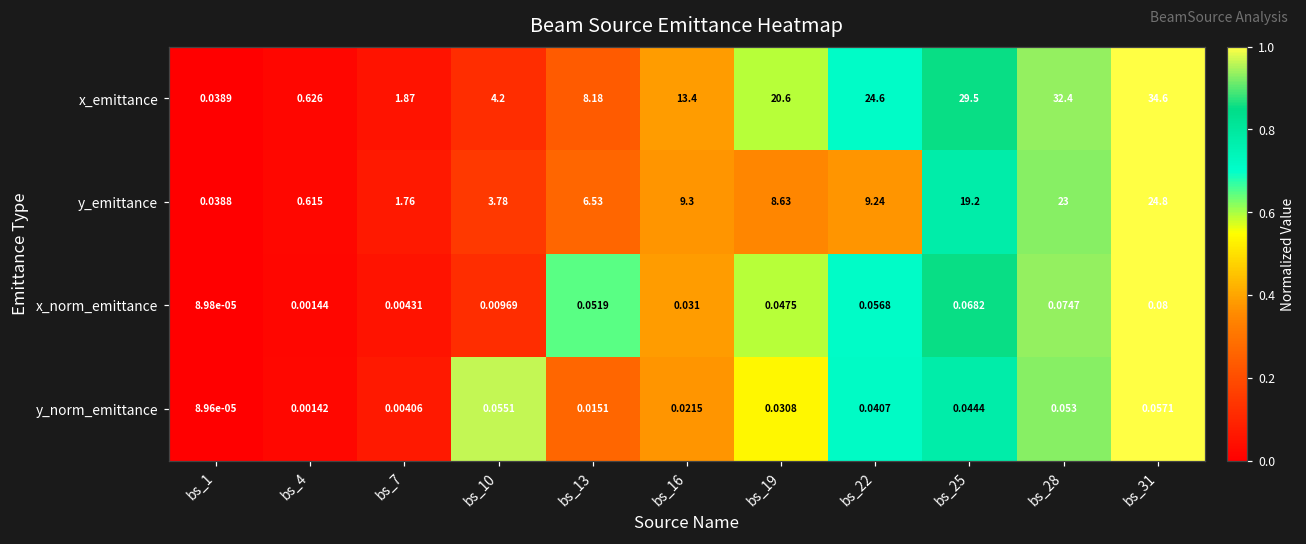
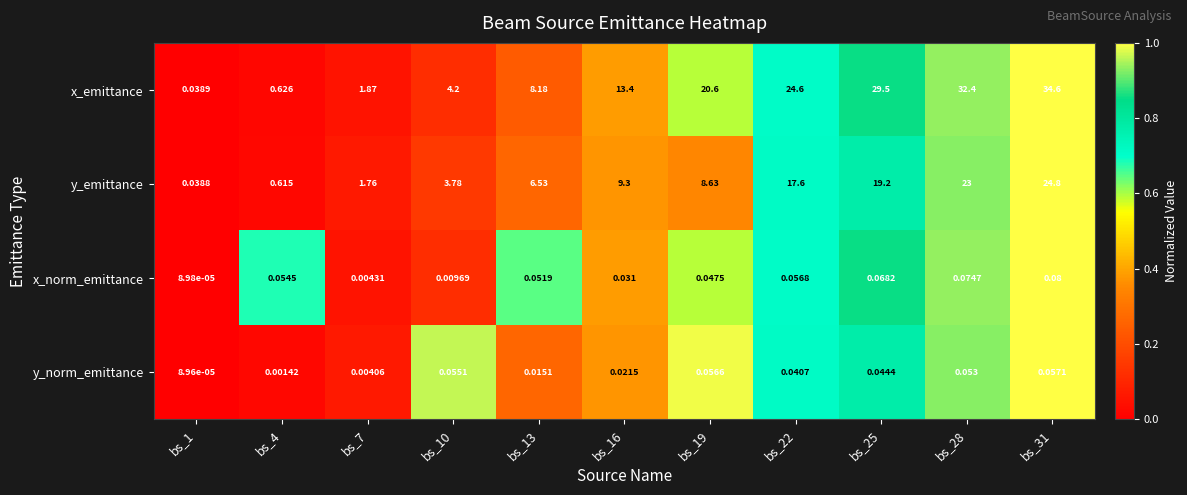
y_emittance, bs_22: 9.24 -> 17.6
x_norm_emittance, bs_4: 0.00144 -> 0.0545
y_norm_emittance, bs_19: 0.0308 -> 0.0566
